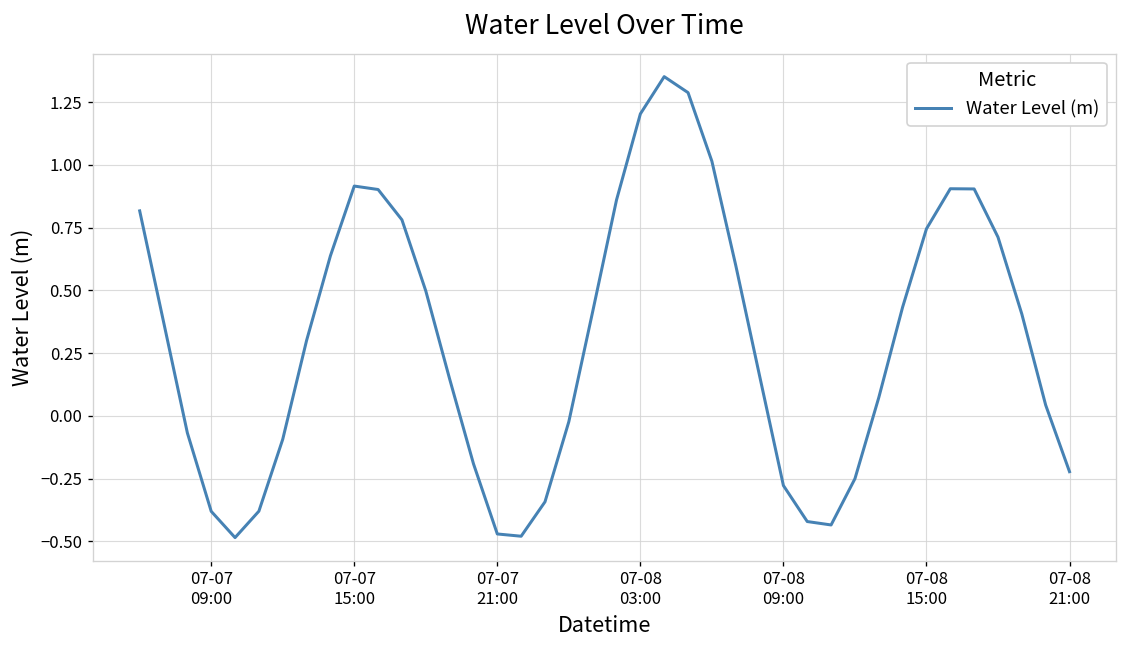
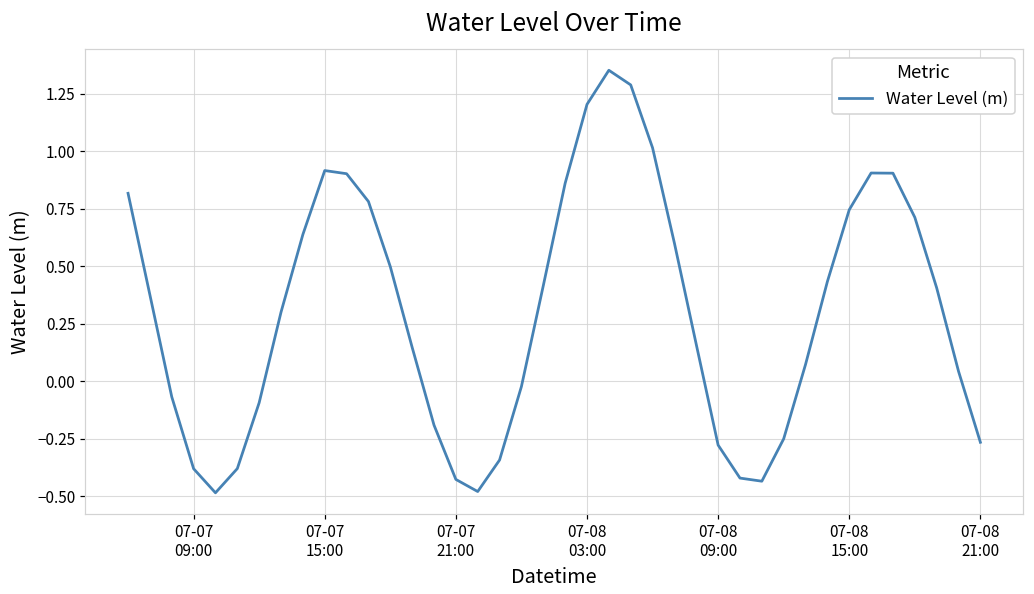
07-07 21:00: -0.47 -> -0.43
07-08 21:00: -0.22 -> -0.27
